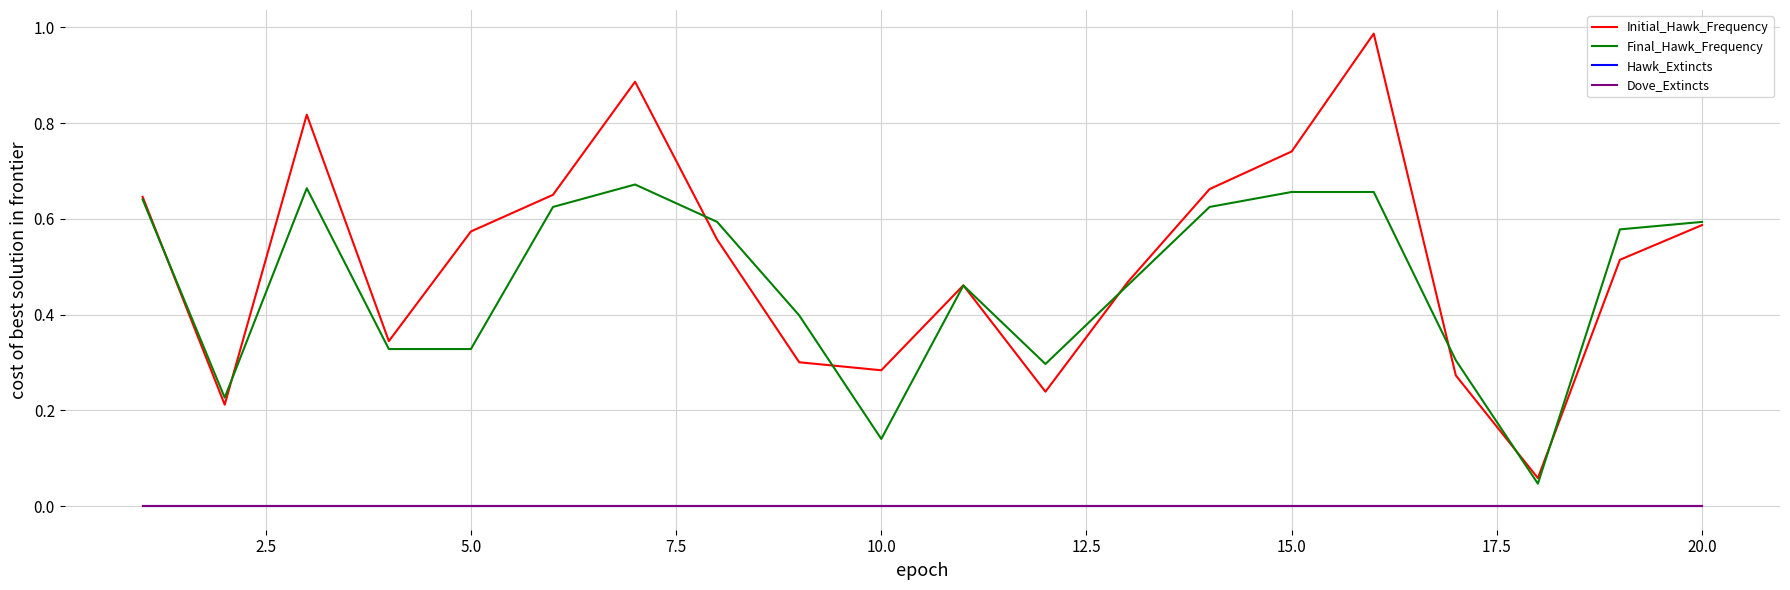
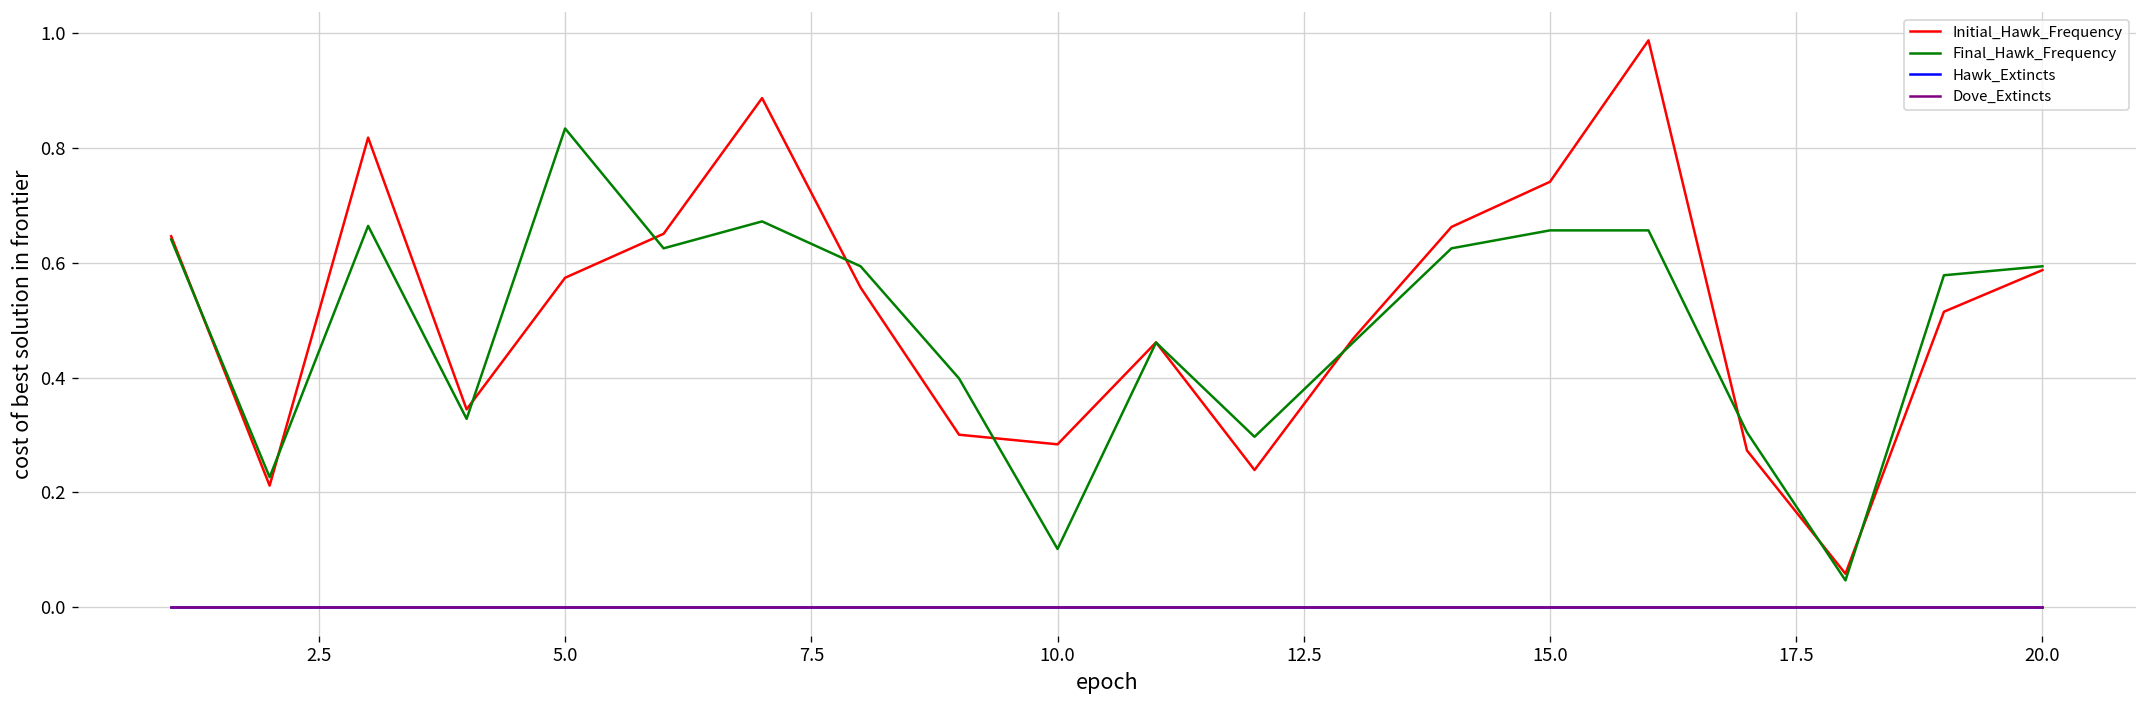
Final_Hawk_Frequency, 5.0: 0.33 -> 0.83
Final_Hawk_Frequency, 10.0: 0.14 -> 0.10
